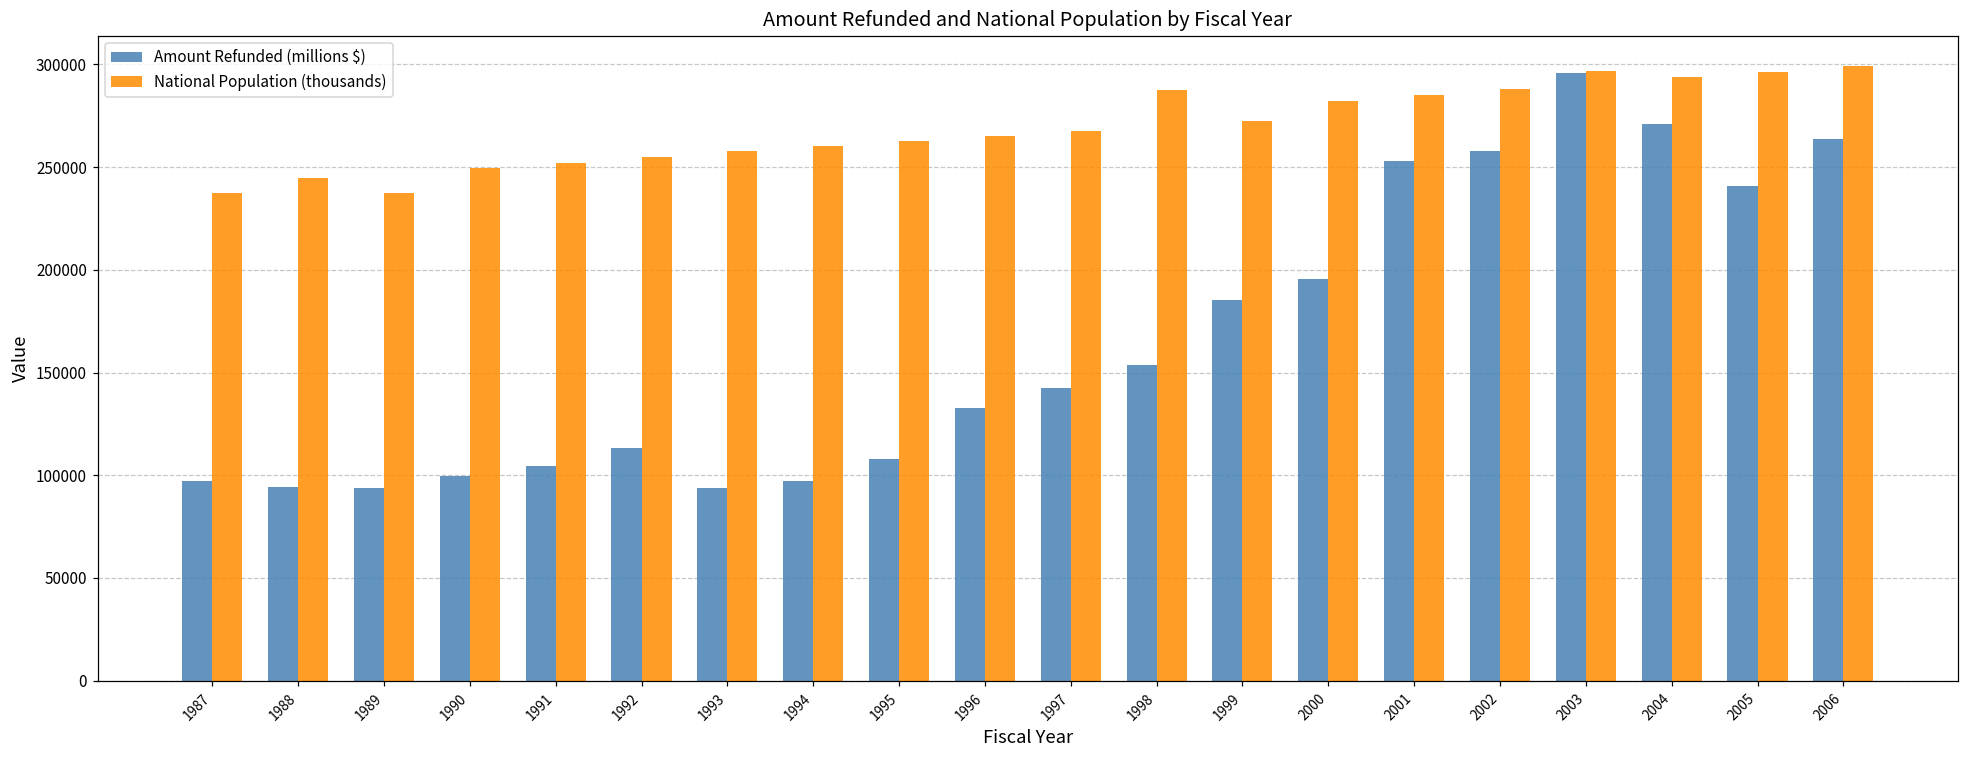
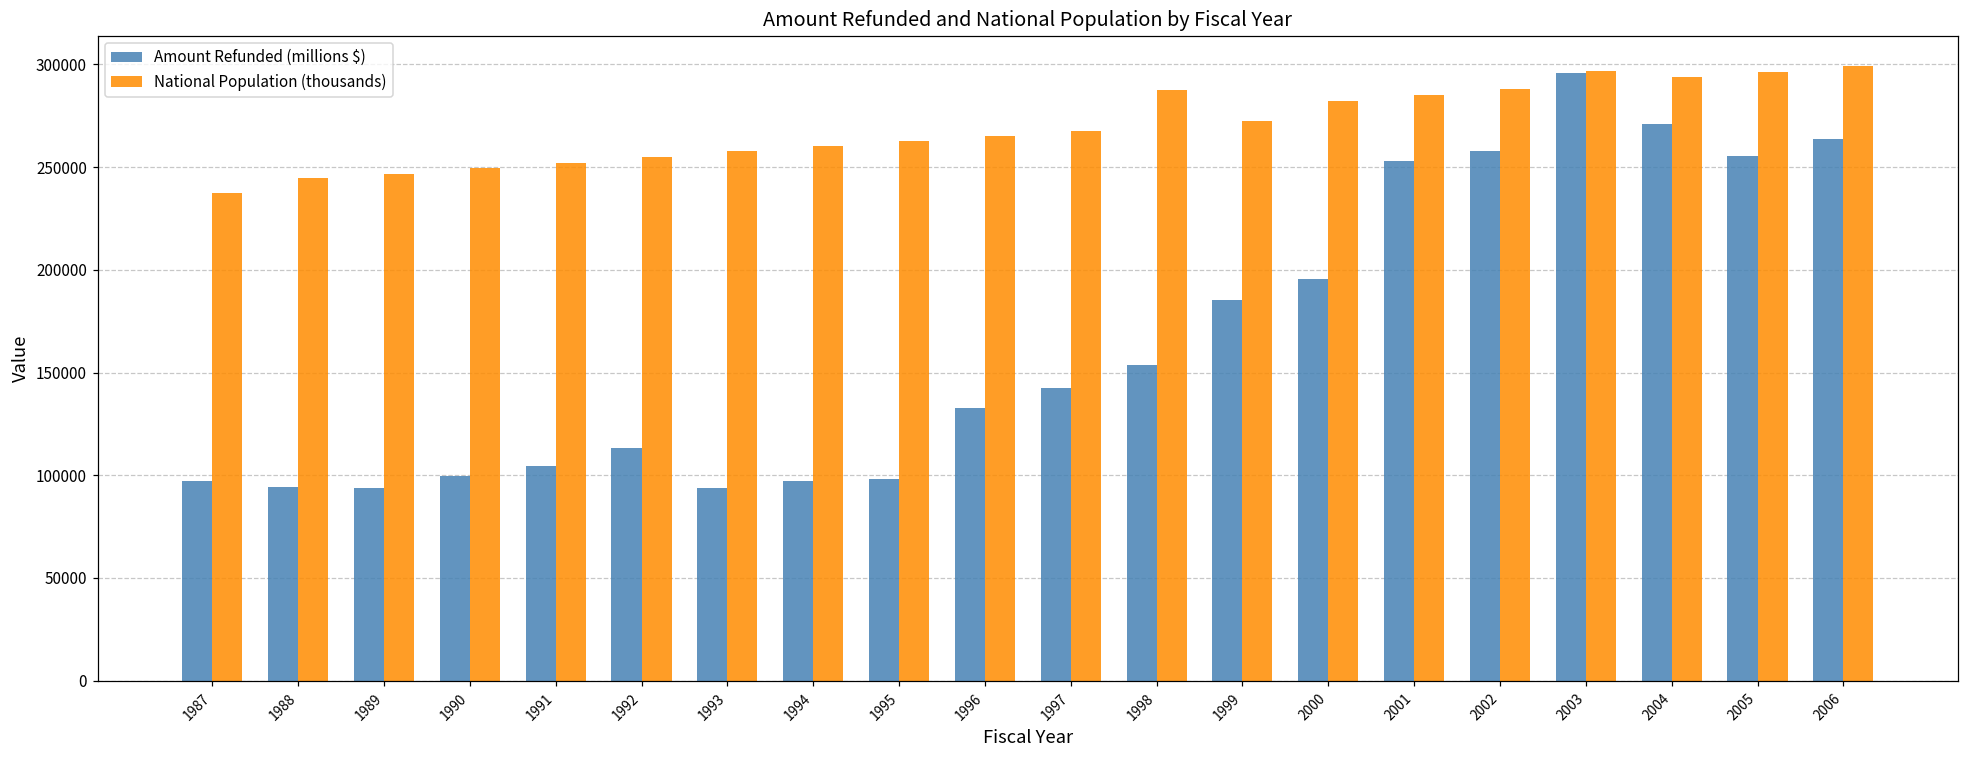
National Population (thousands), 1989: 238000 -> 247000
Amount Refunded (millions $), 1995: 108000 -> 98000
Amount Refunded (millions $), 2005: 241000 -> 255000
